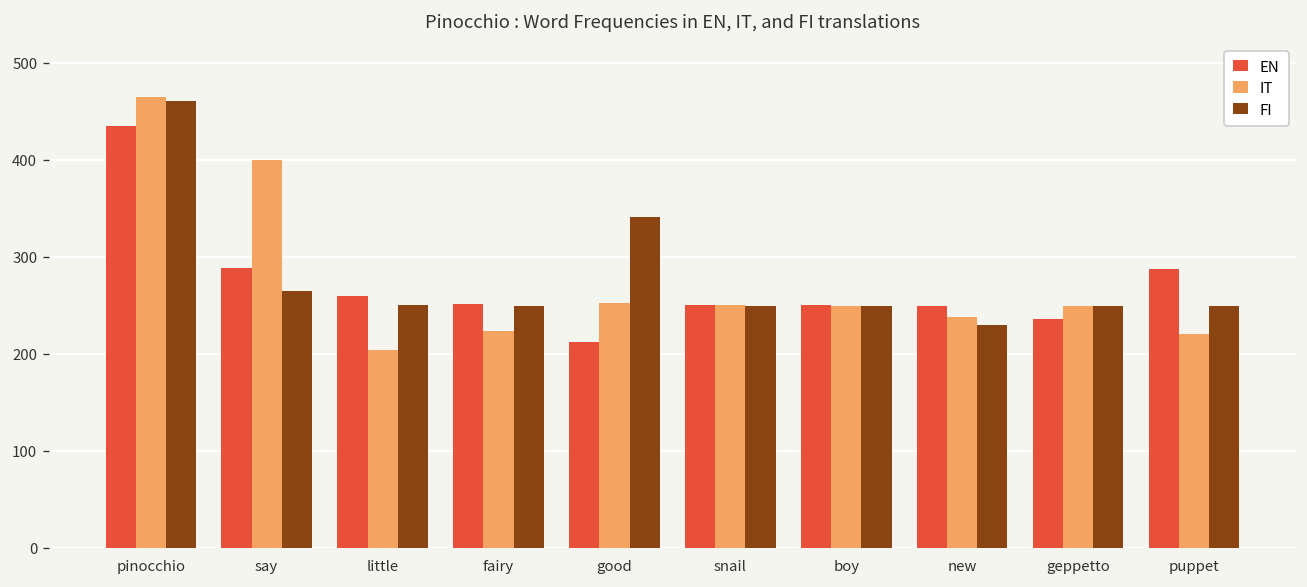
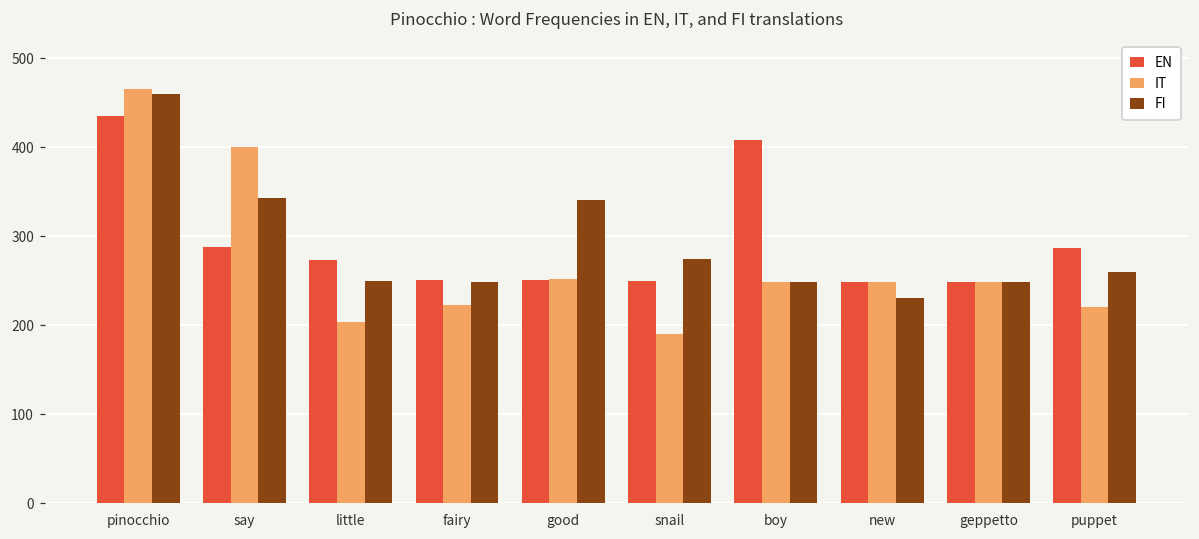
FI, say: 270 -> 340
EN, little: 260 -> 270
EN, good: 210 -> 250
IT, snail: 250 -> 190
FI, snail: 250 -> 270
EN, boy: 250 -> 410
IT, new: 240 -> 250
EN, geppetto: 240 -> 250
FI, puppet: 250 -> 260
